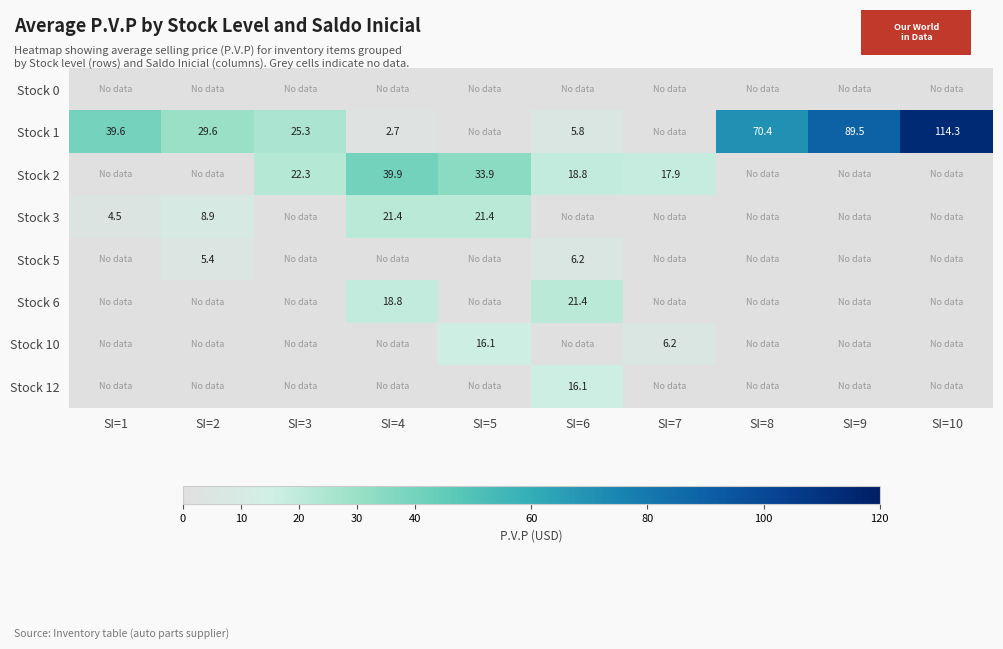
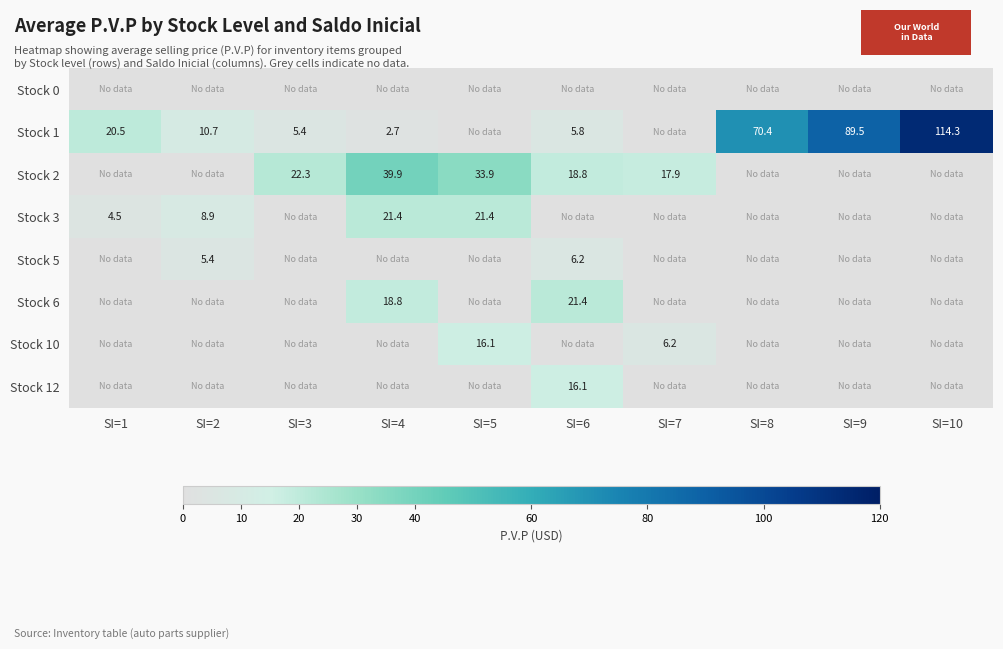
Stock 1, SI=1: 39.6 -> 20.5
Stock 1, SI=2: 29.6 -> 10.7
Stock 1, SI=3: 25.3 -> 5.4
